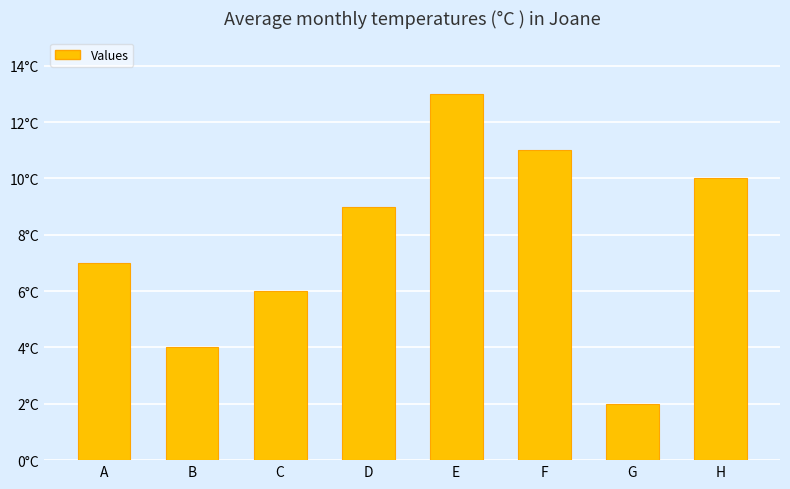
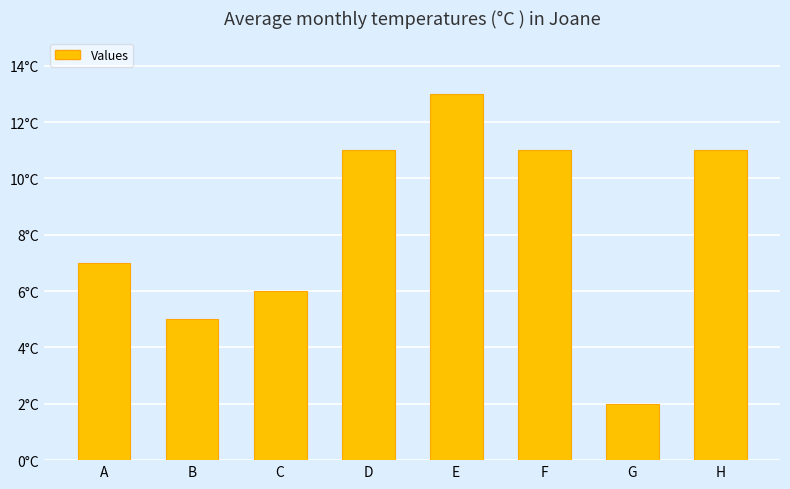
B: 4°C -> 5°C
D: 9°C -> 11°C
H: 10°C -> 11°C
